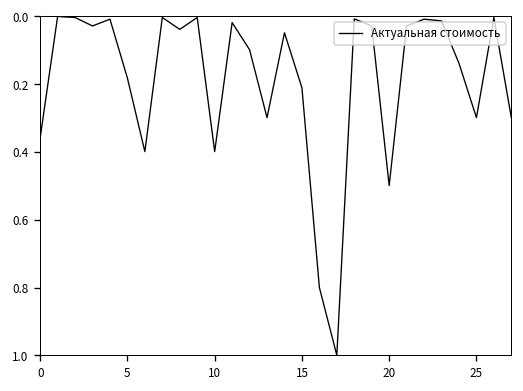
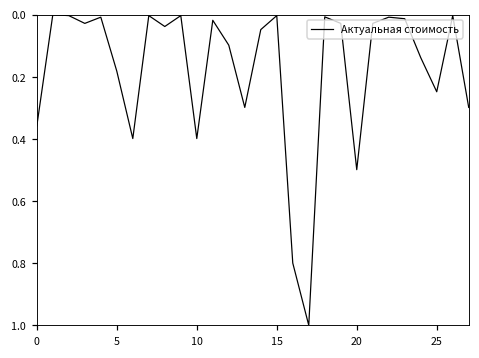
15: 0.21 -> 0.00
25: 0.30 -> 0.25
